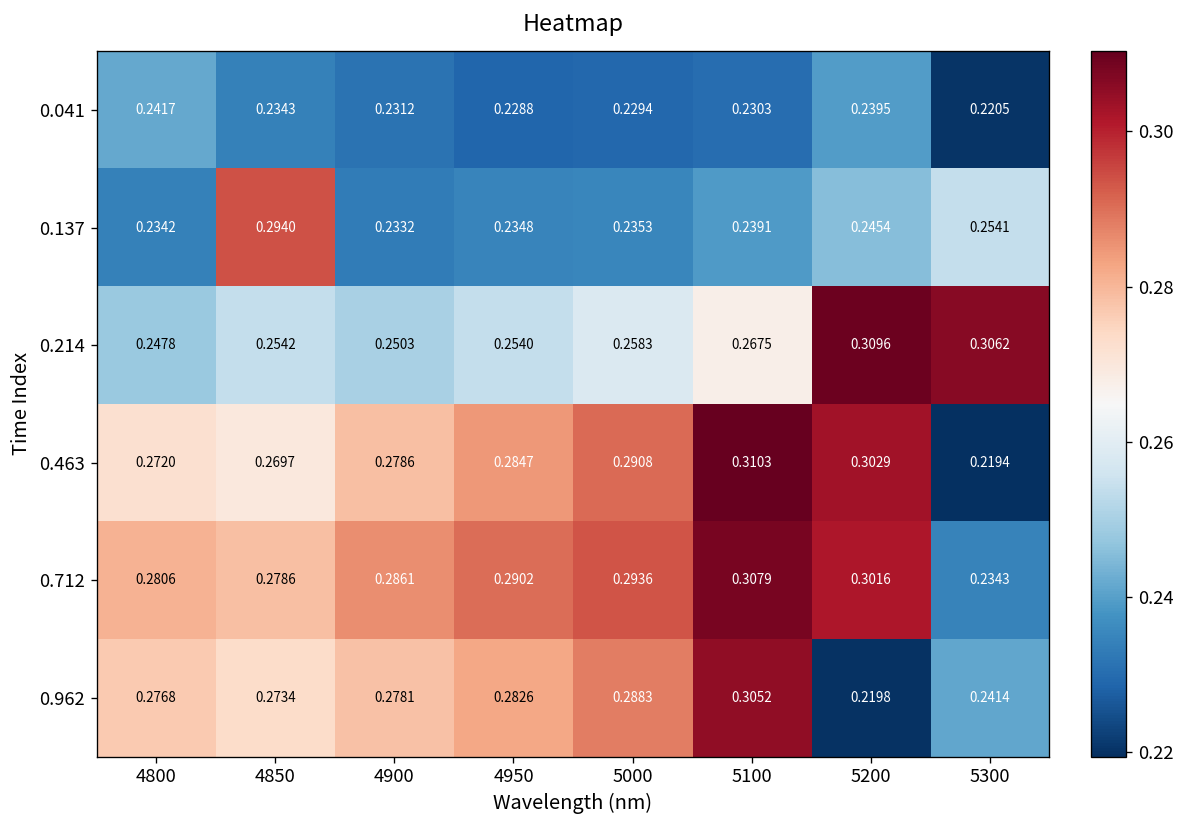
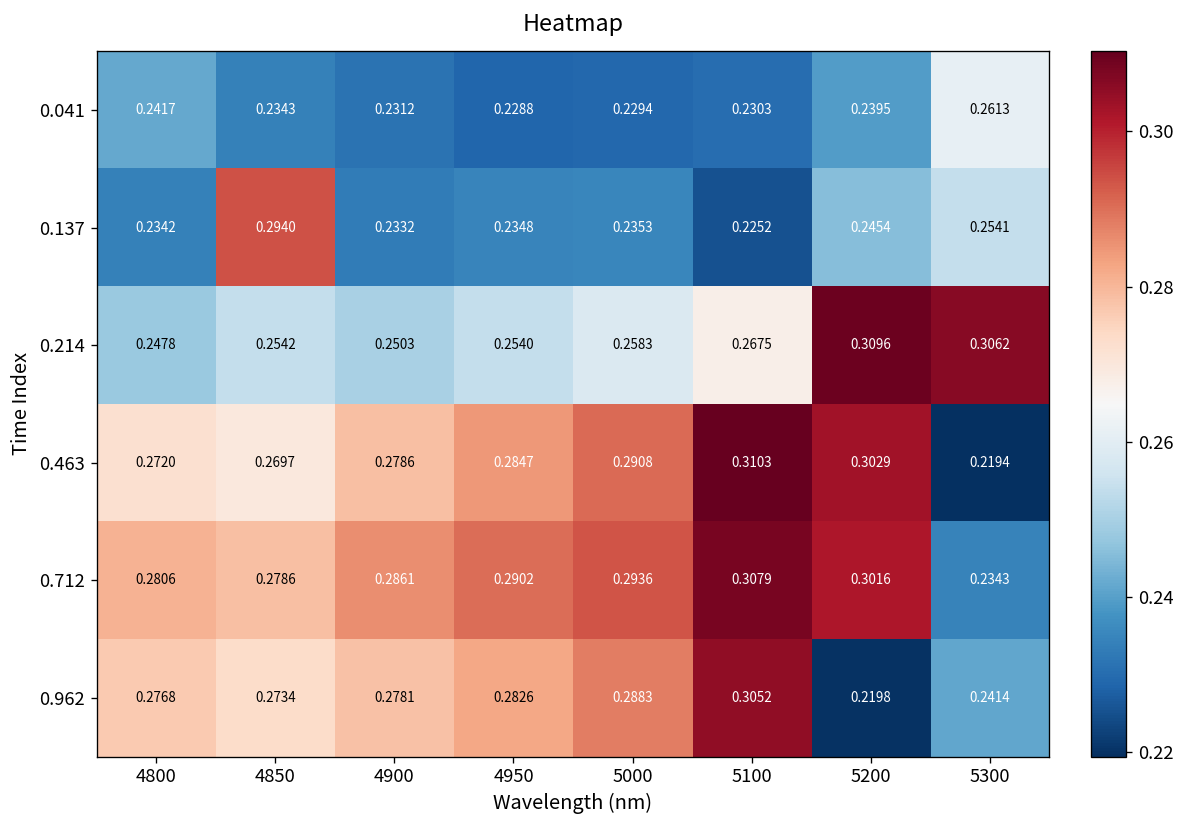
0.041, 5300: 0.2205 -> 0.2613
0.137, 5100: 0.2391 -> 0.2252
